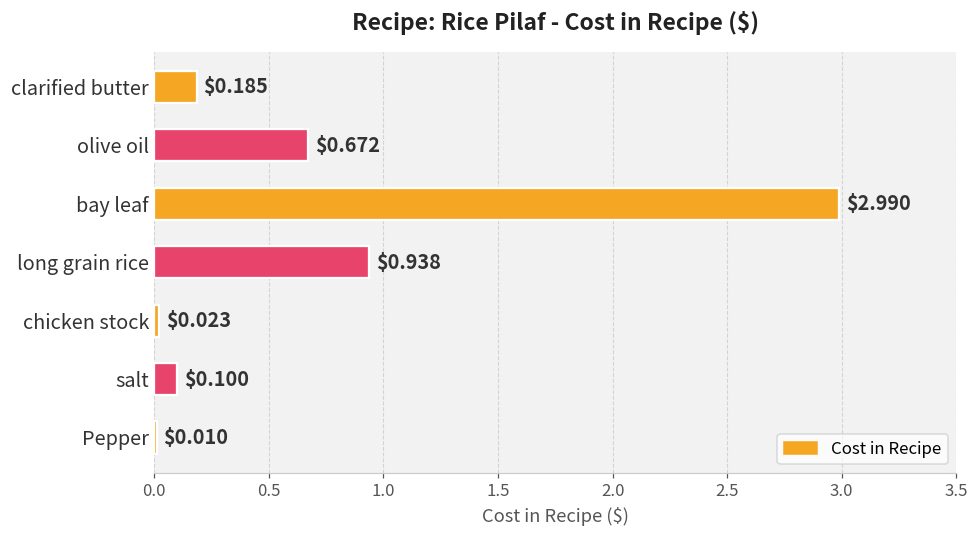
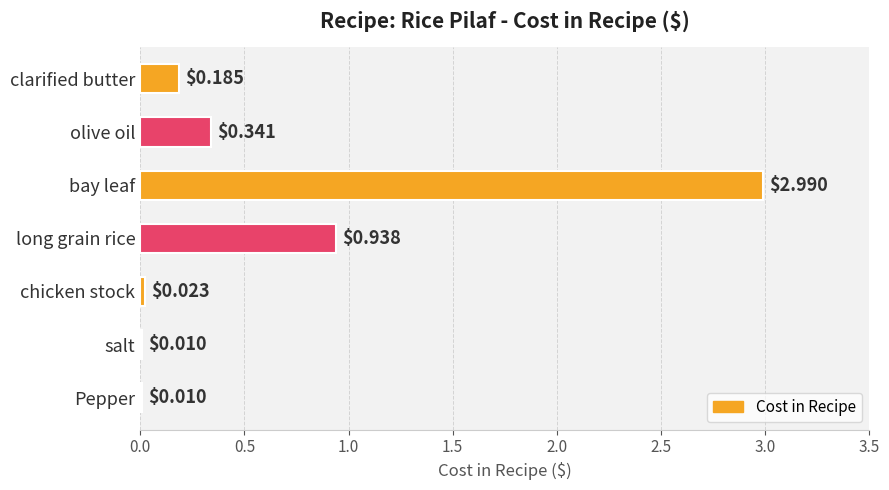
olive oil: $0.672 -> $0.341
salt: $0.100 -> $0.010
